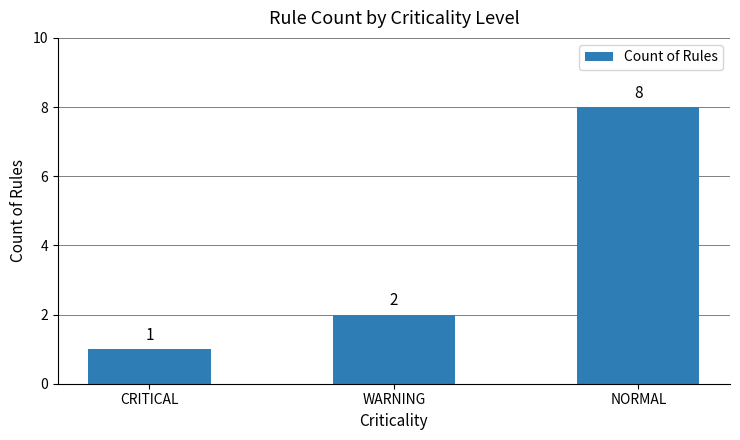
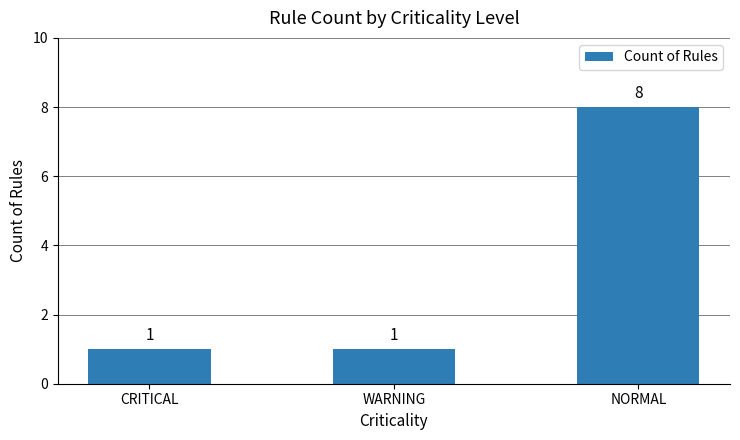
WARNING: 2 -> 1
